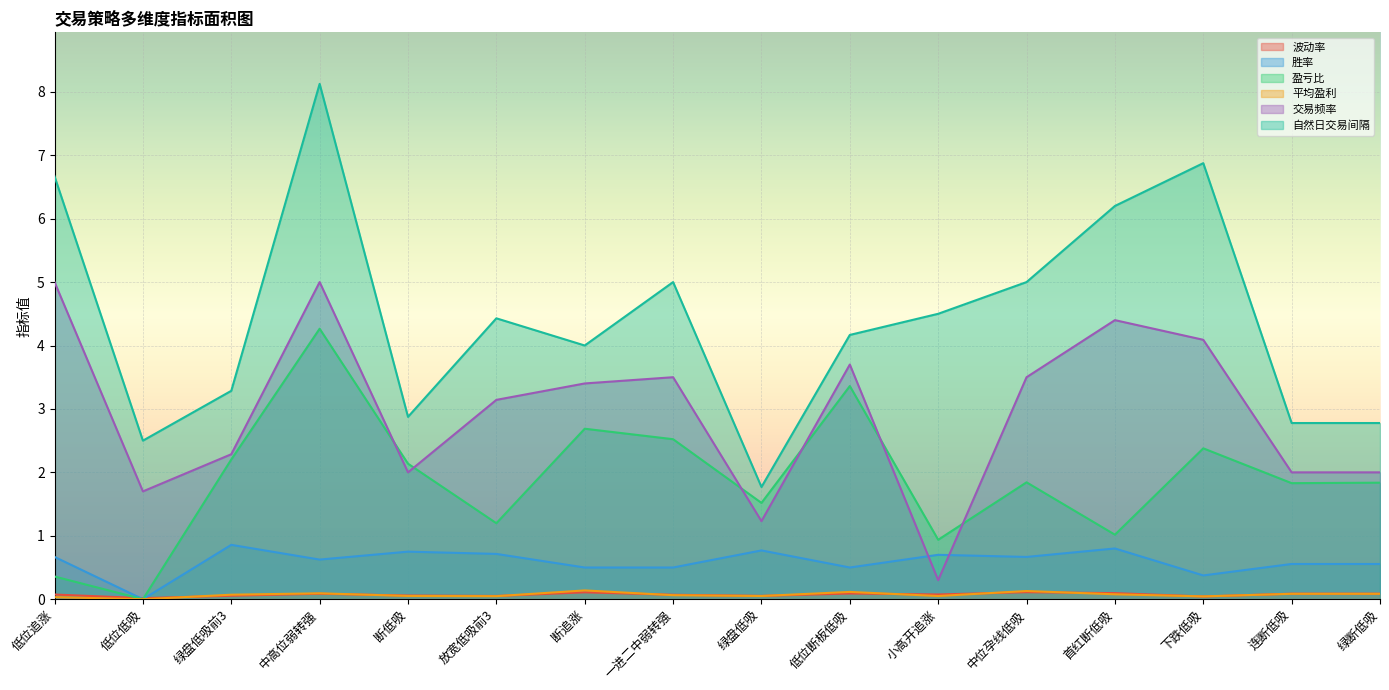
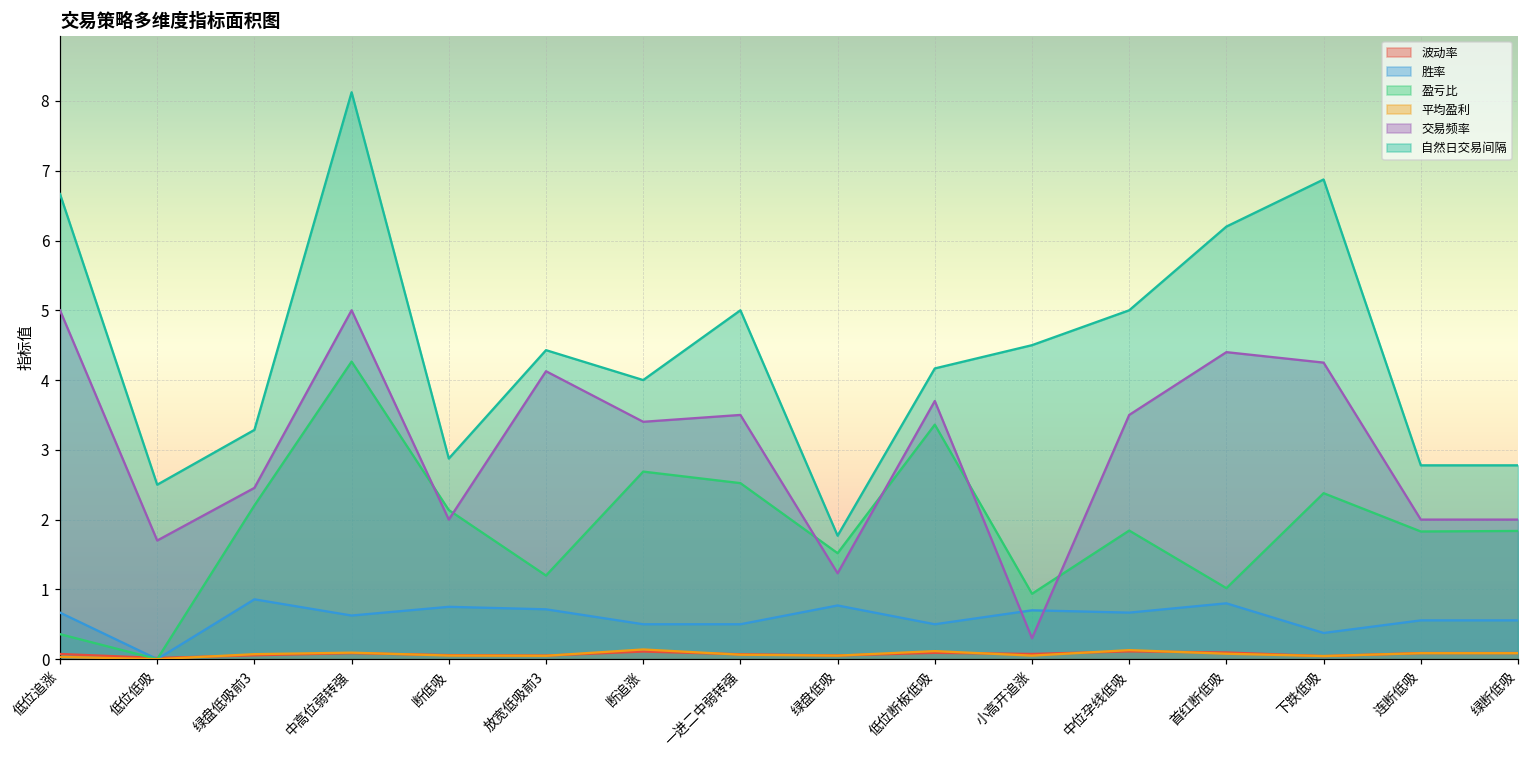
交易频率, 绿盘低吸前3: 2.3 -> 2.5
交易频率, 放宽低吸前3: 3.1 -> 4.1
交易频率, 下跌低吸: 4.1 -> 4.3
